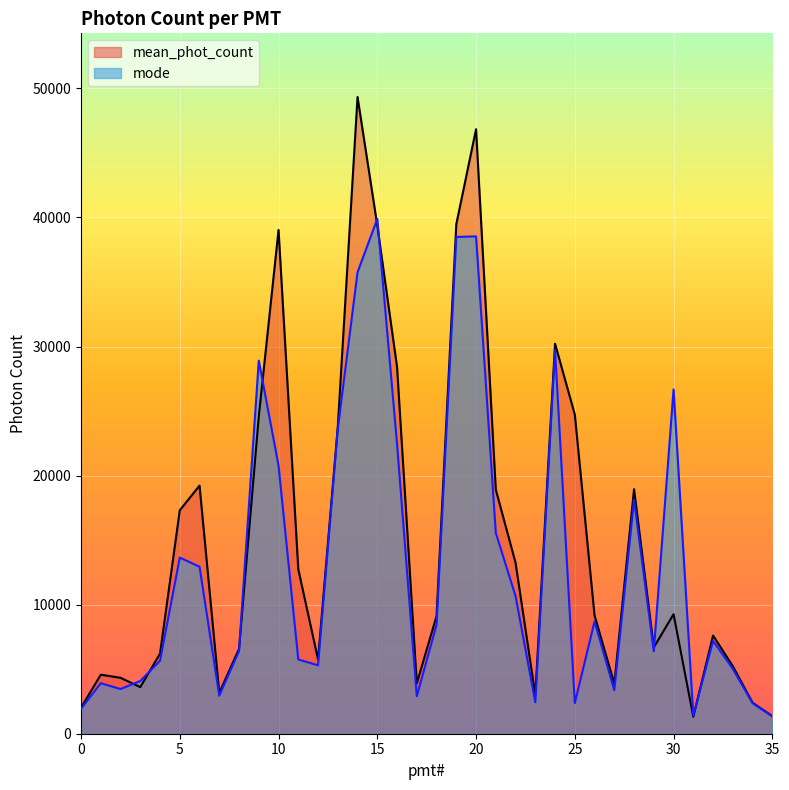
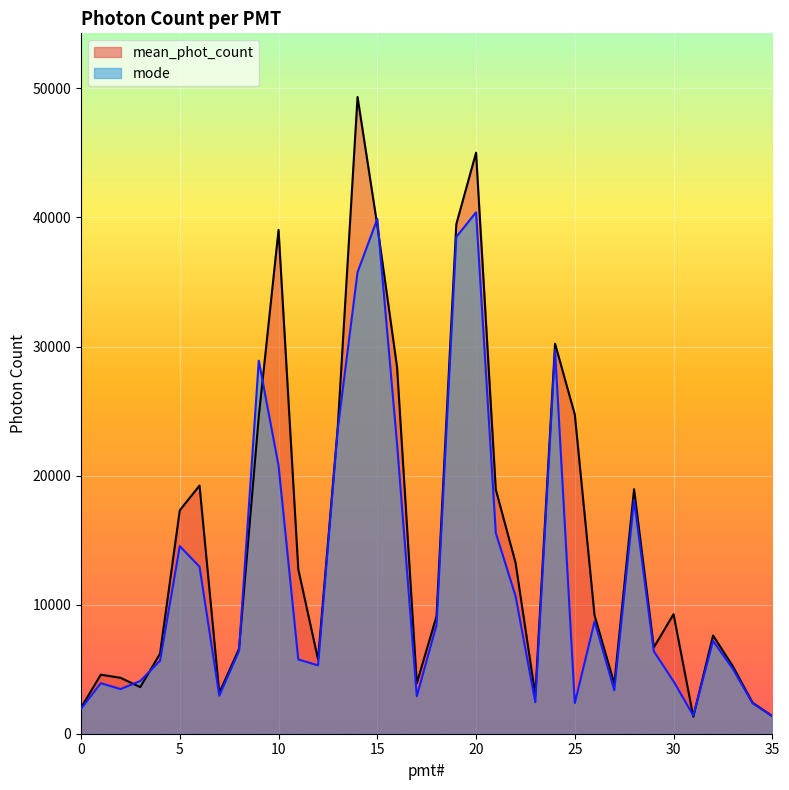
mode, 5: 13600 -> 14500
mean_phot_count, 20: 46800 -> 45000
mode, 20: 38500 -> 40400
mode, 30: 26700 -> 4100
